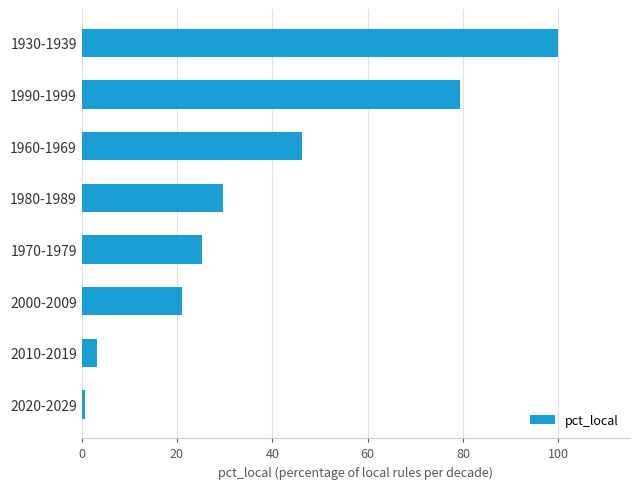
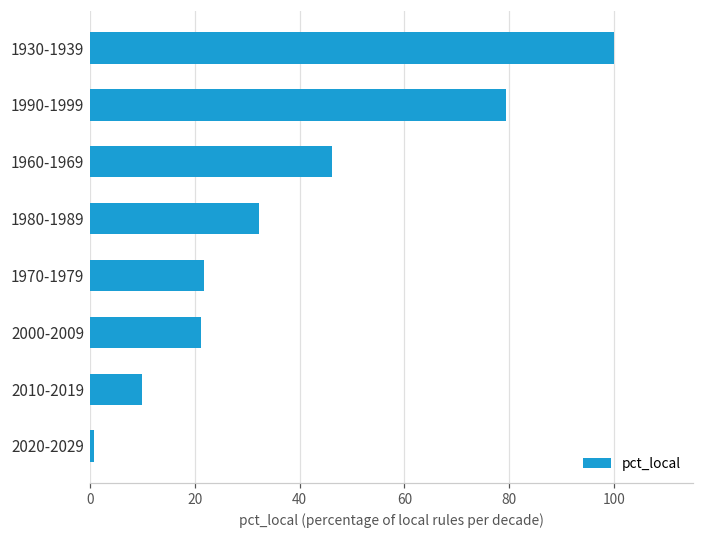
1980-1989: 30 -> 32
1970-1979: 25 -> 22
2010-2019: 3 -> 10
